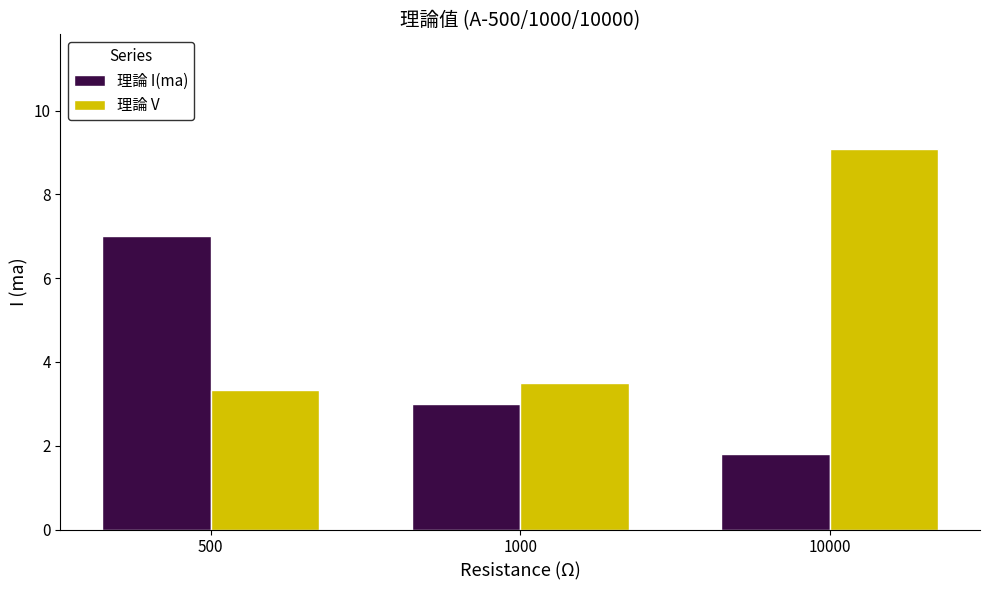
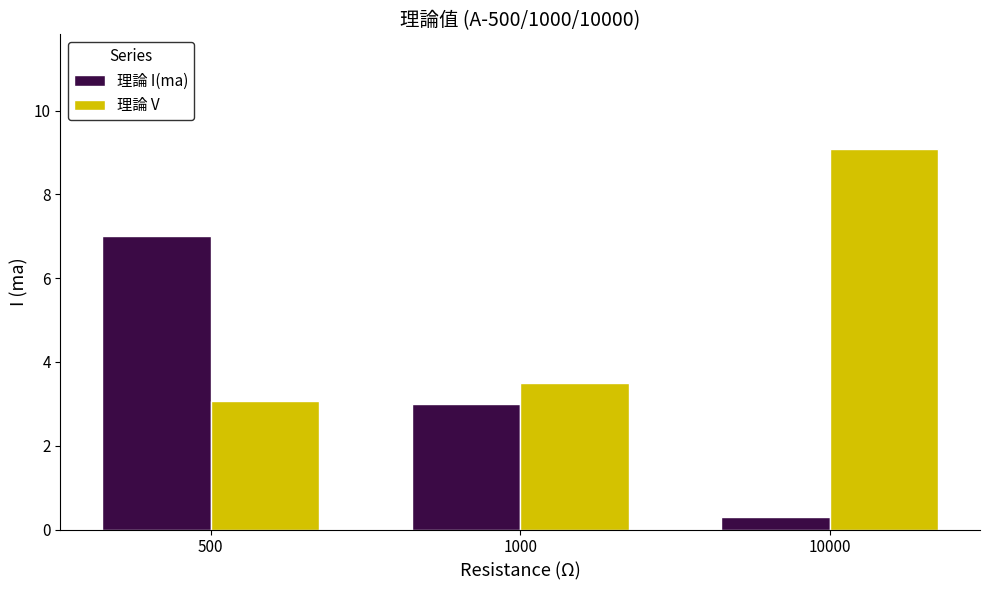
理論 V, 500: 3.3 -> 3.1
理論 I(ma), 10000: 1.8 -> 0.3
